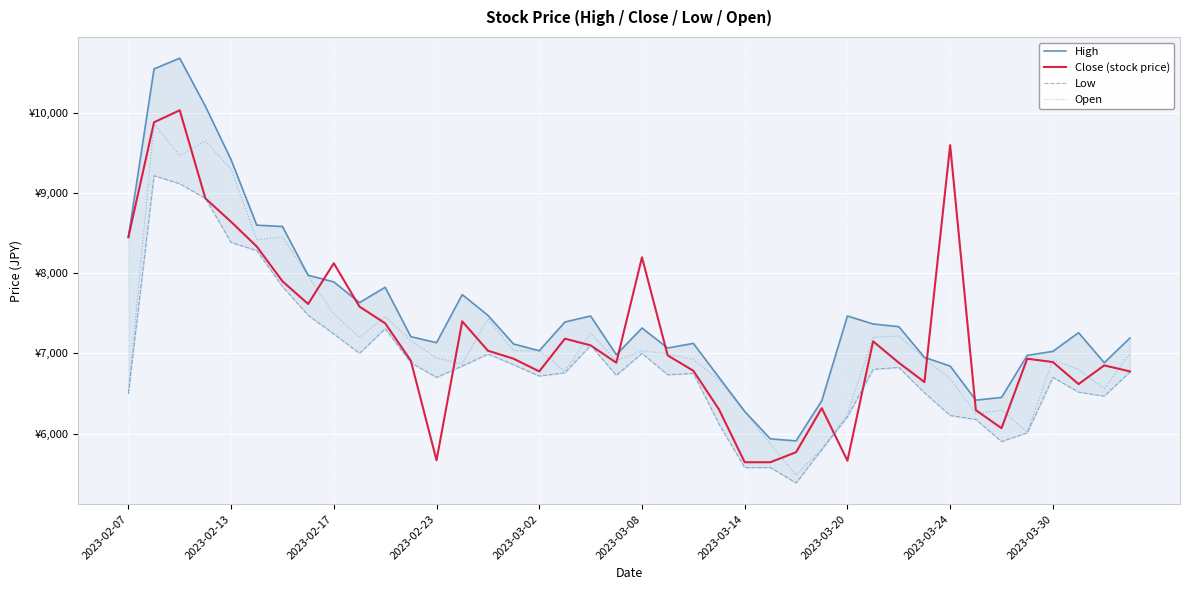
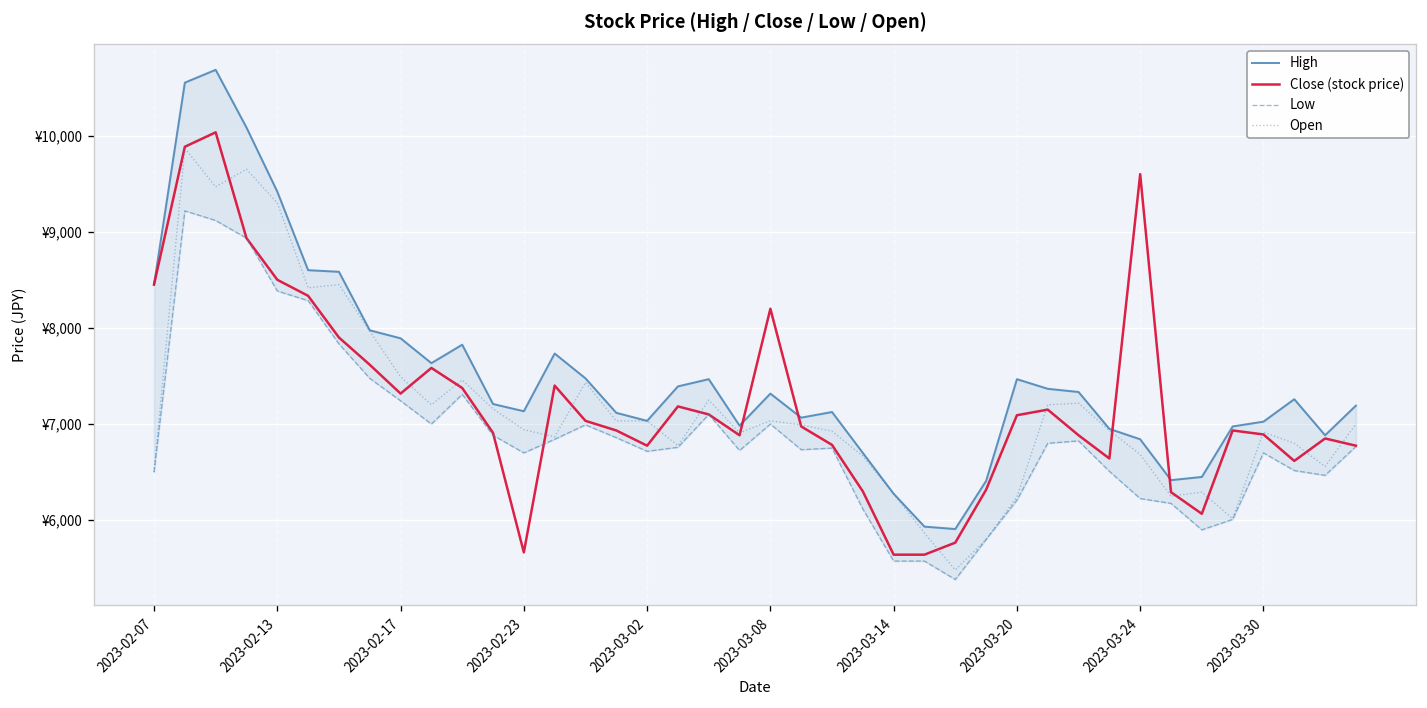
Close (stock price), 2023-02-13: ¥8,600 -> ¥8,500
Close (stock price), 2023-02-17: ¥8,100 -> ¥7,300
Close (stock price), 2023-03-20: ¥5,700 -> ¥7,100
